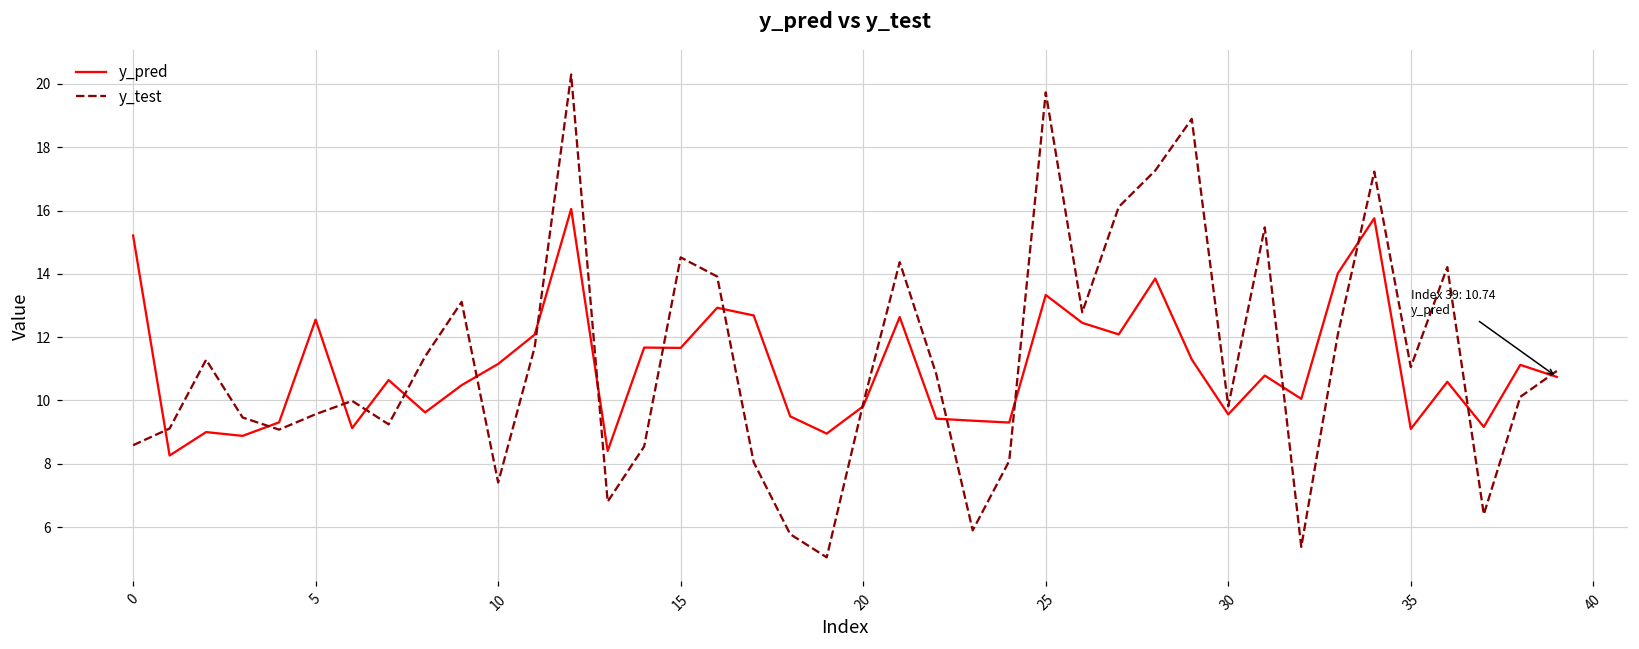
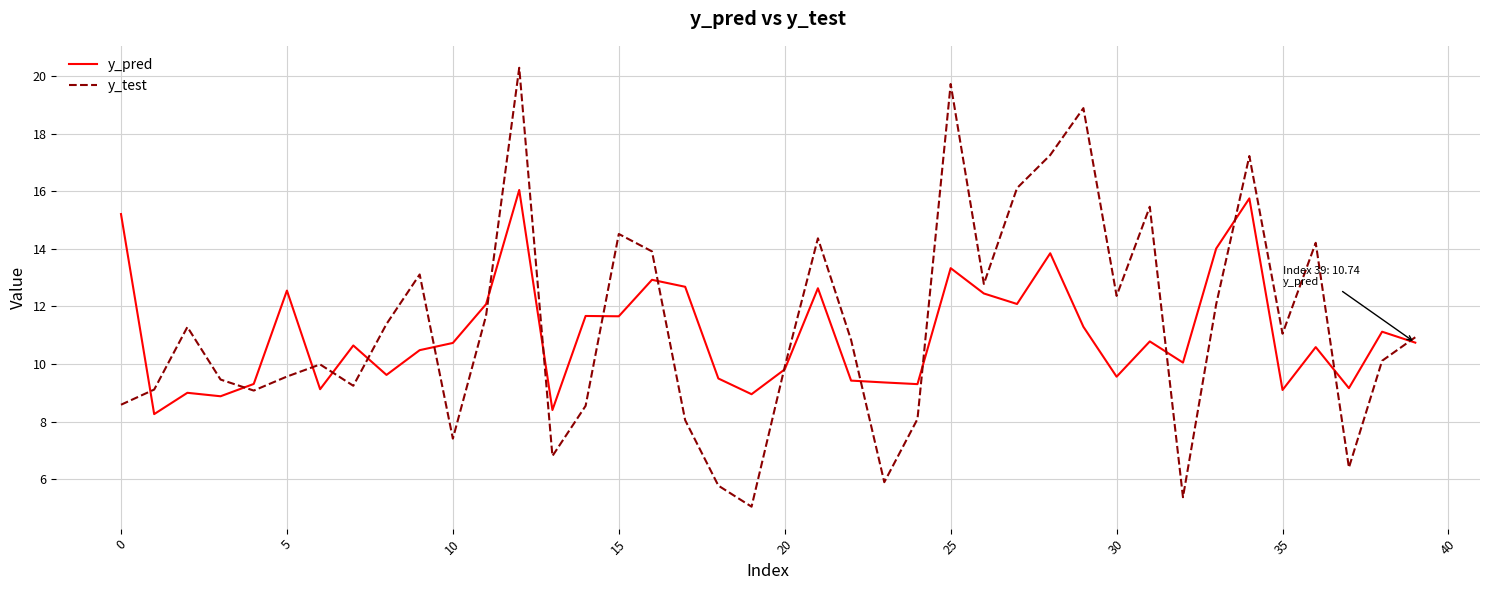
y_pred, 10: 11.2 -> 10.7
y_test, 30: 9.8 -> 12.4
